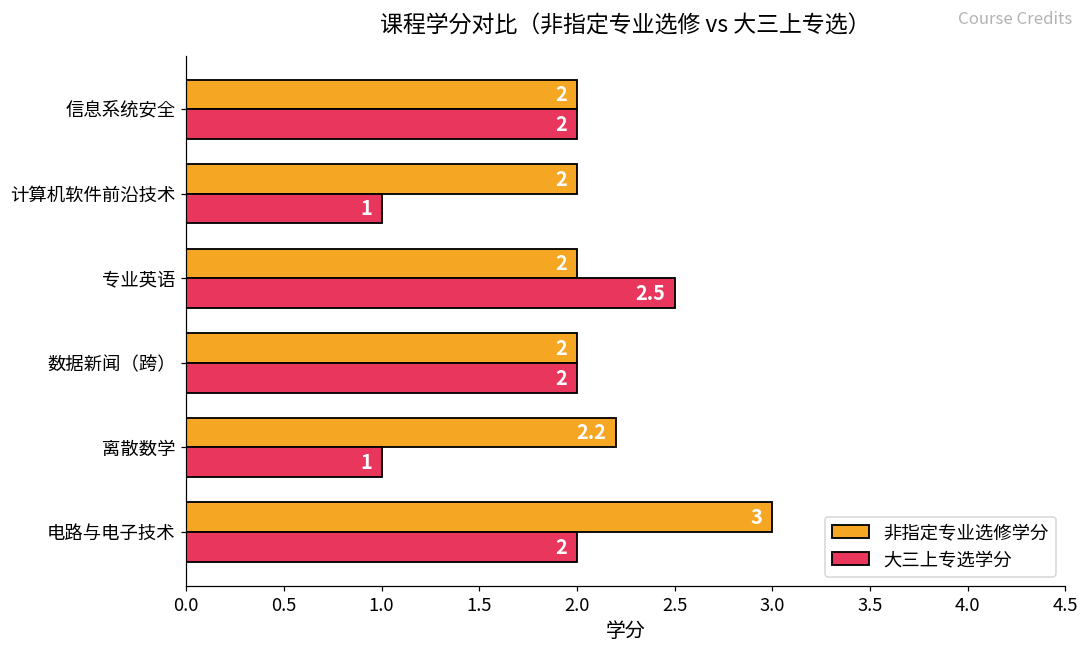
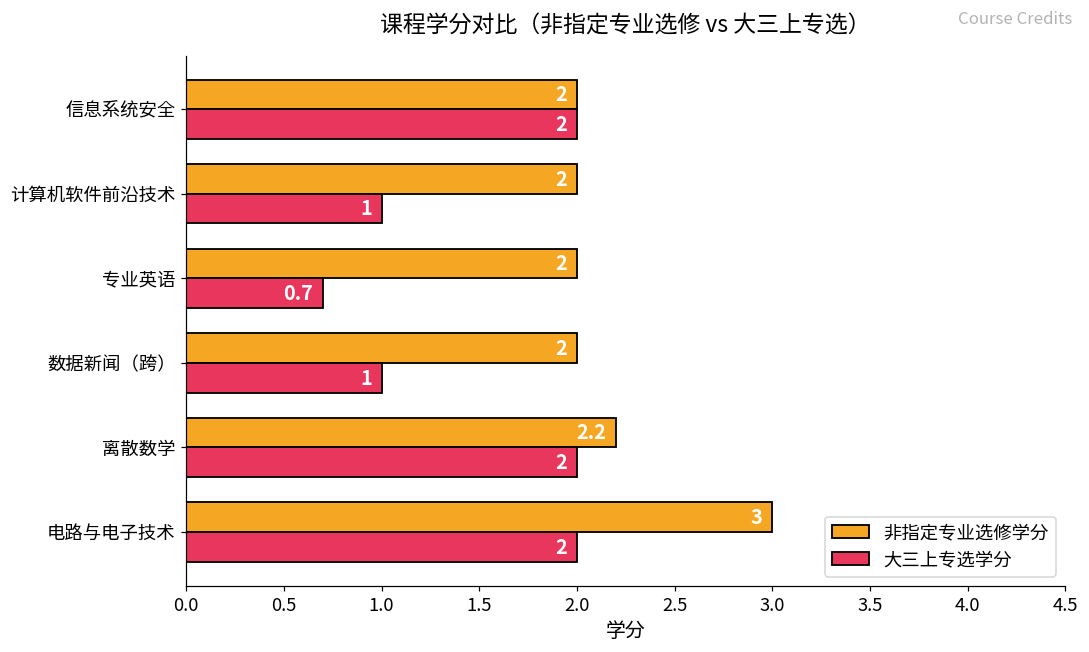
大三上专选学分, 专业英语: 2.5 -> 0.7
大三上专选学分, 数据新闻（跨）: 2 -> 1
大三上专选学分, 离散数学: 1 -> 2
